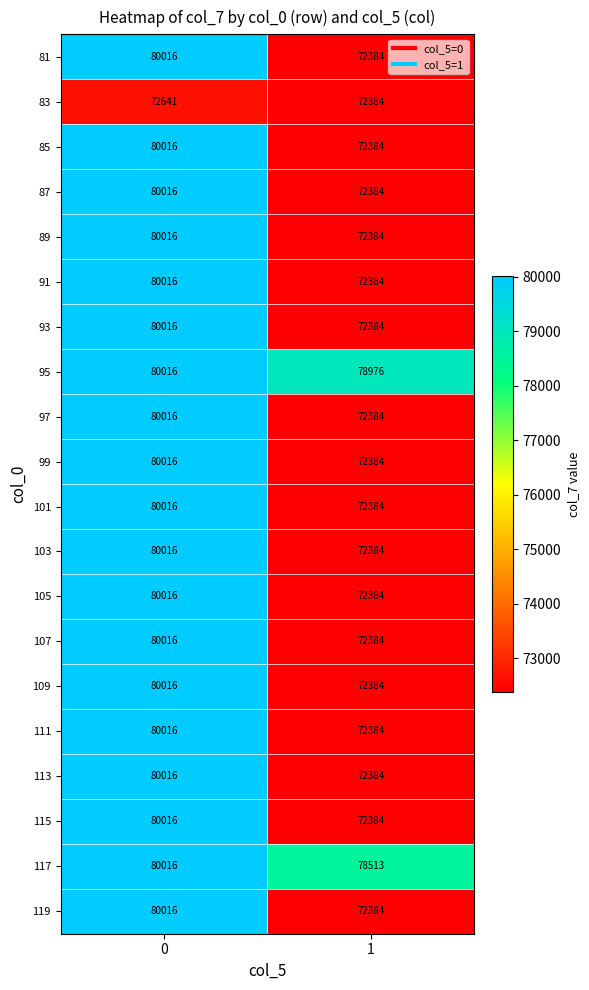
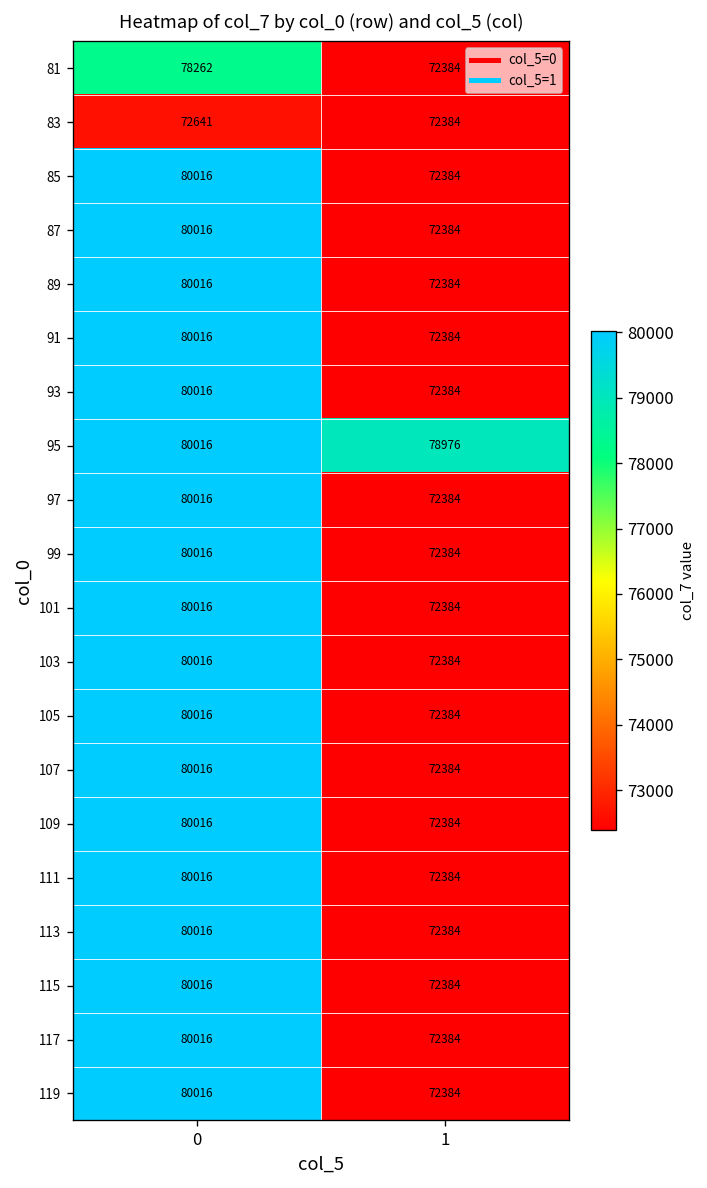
81, 0: 80016 -> 78262
117, 1: 78513 -> 72384
